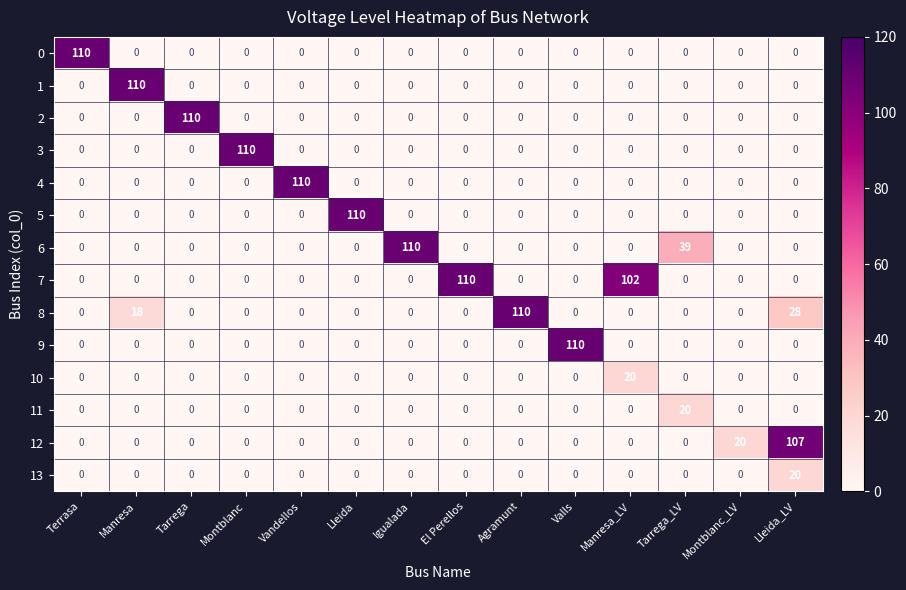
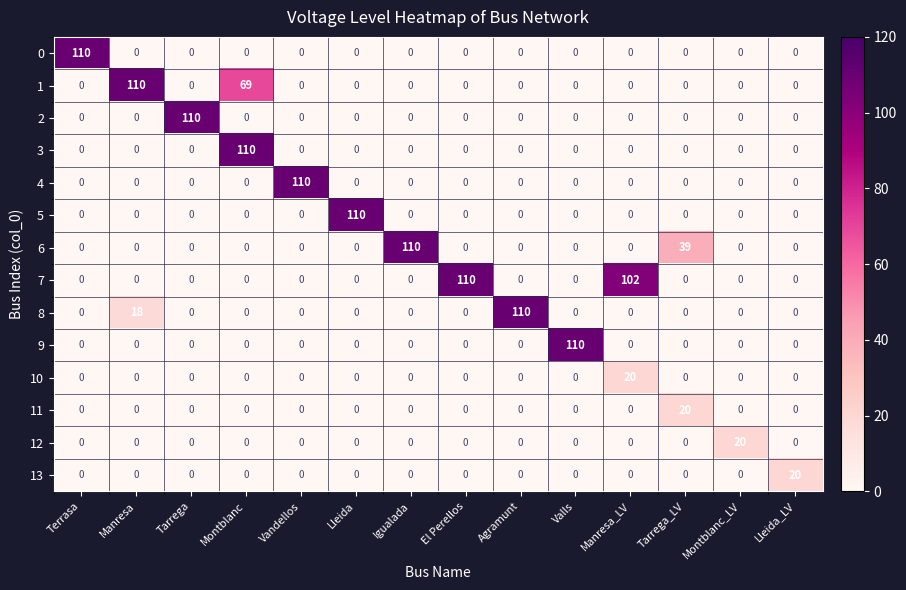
1, Montblanc: 0 -> 69
8, Lleida_LV: 28 -> 0
12, Lleida_LV: 107 -> 0
